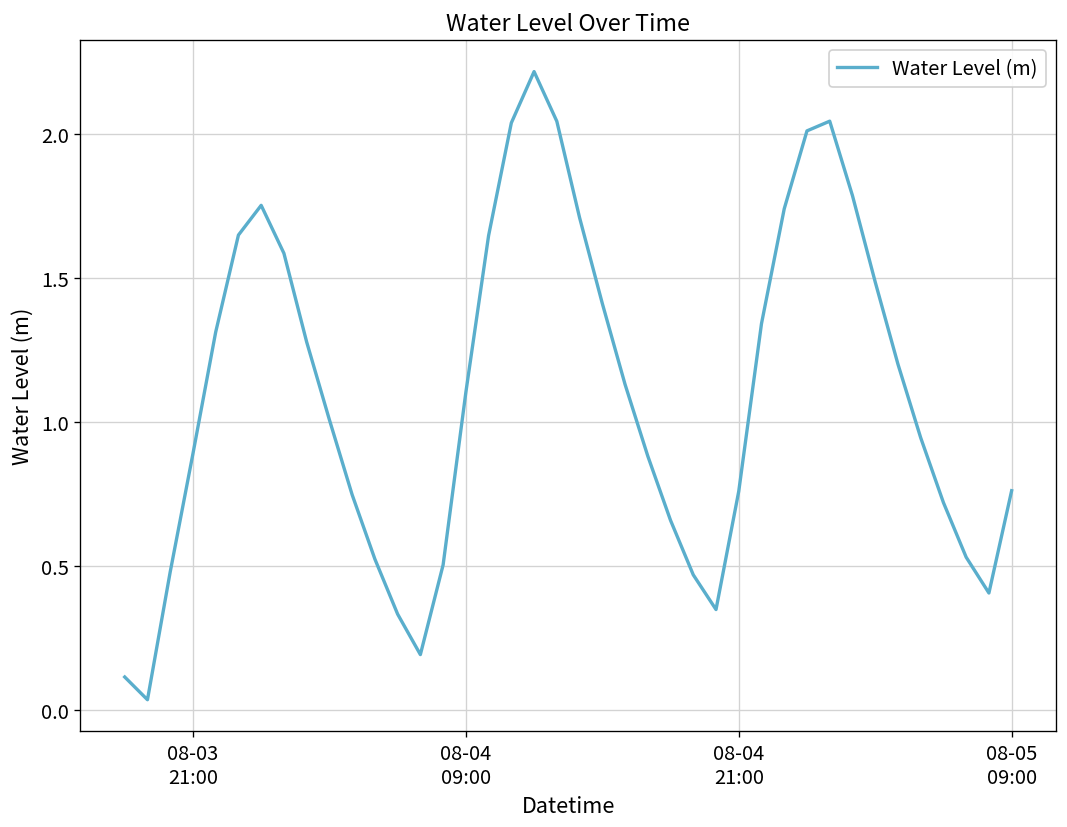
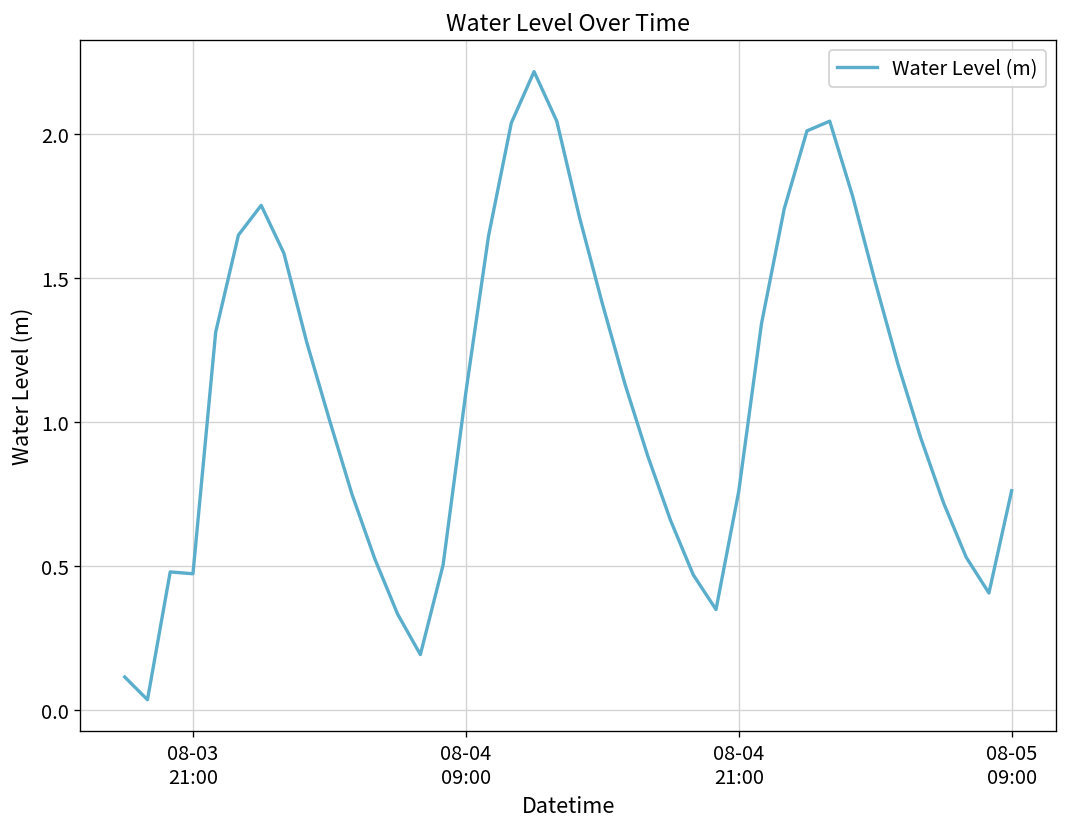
08-03 21:00: 0.89 -> 0.47
